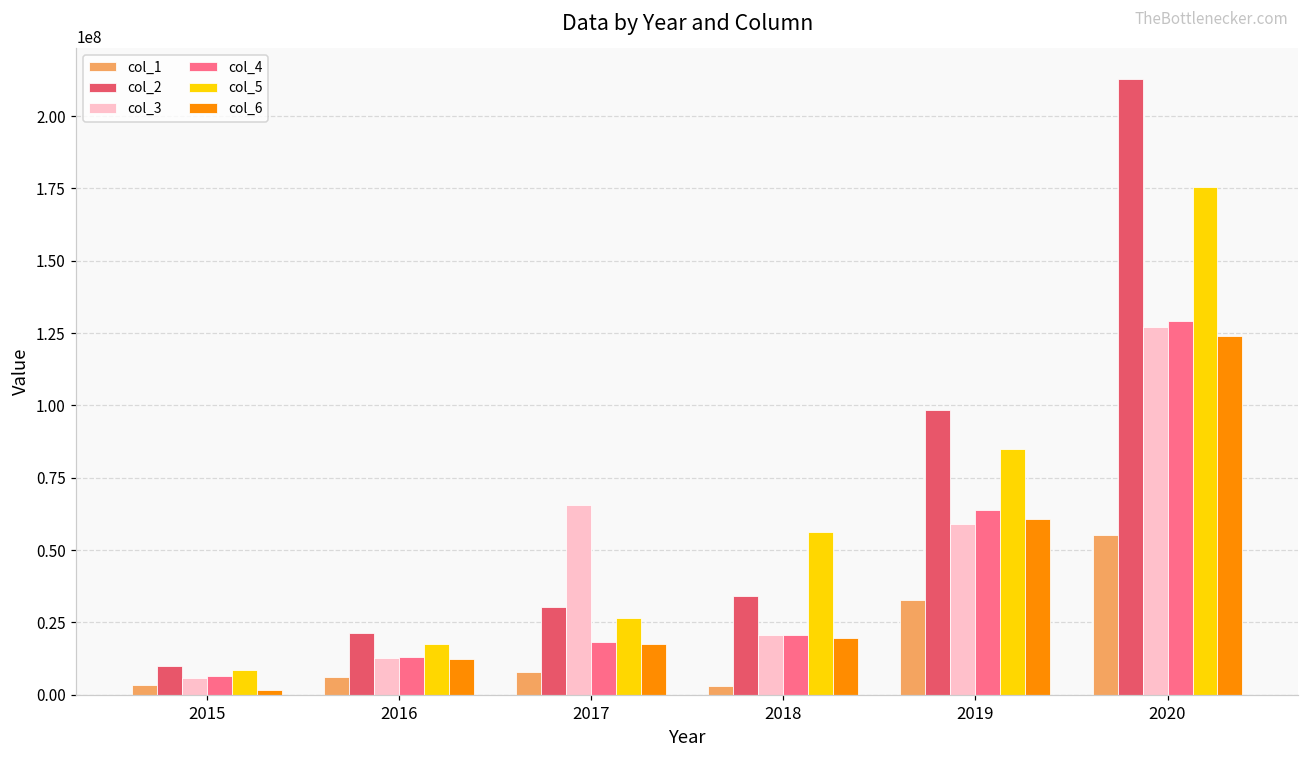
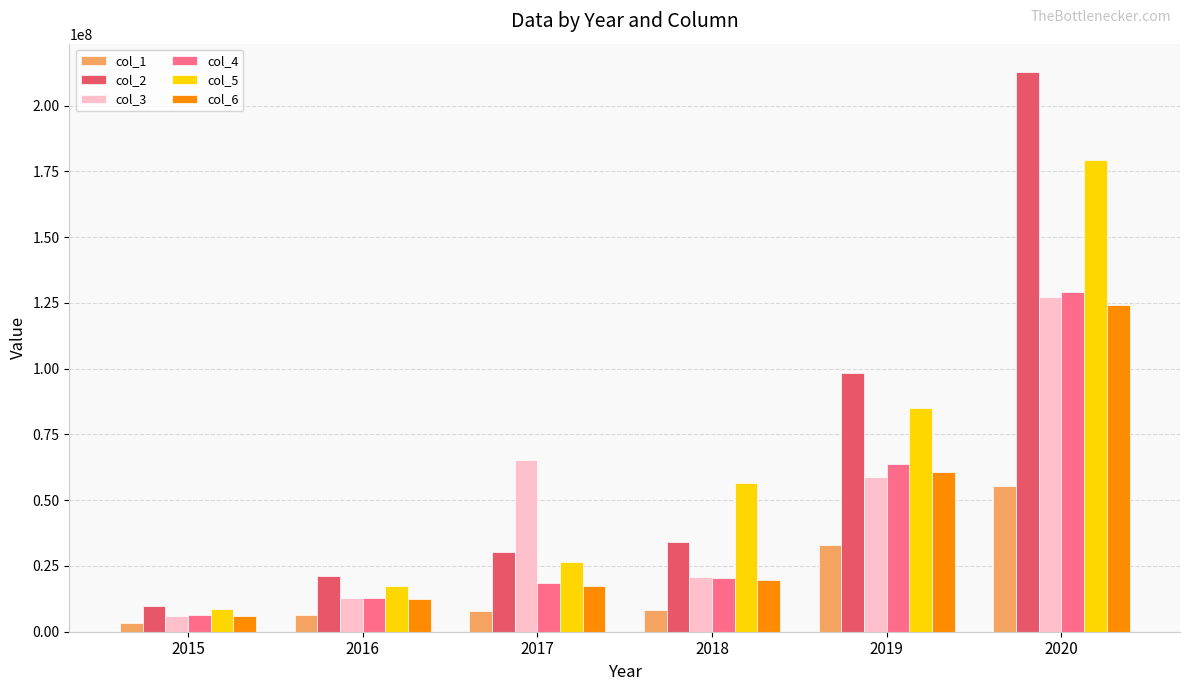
col_6, 2015: 2000000 -> 6000000
col_1, 2018: 3000000 -> 8000000
col_5, 2020: 175000000 -> 179000000
